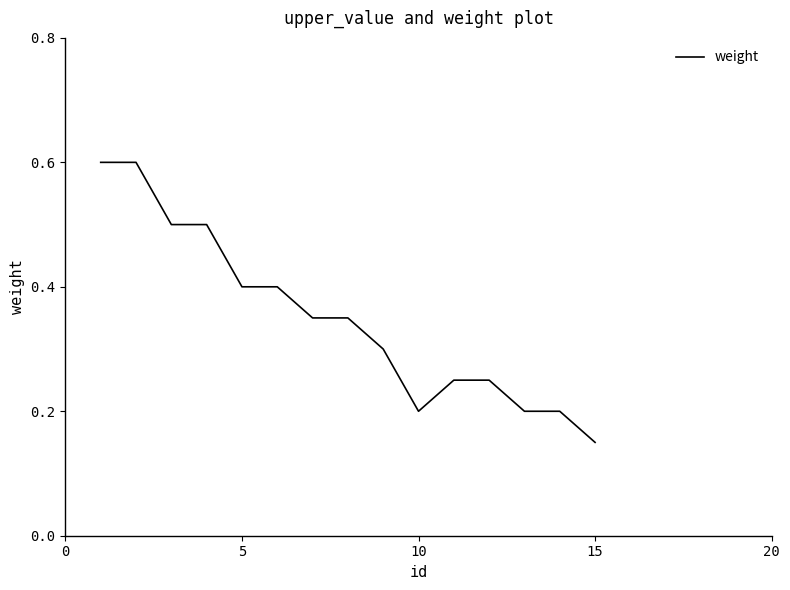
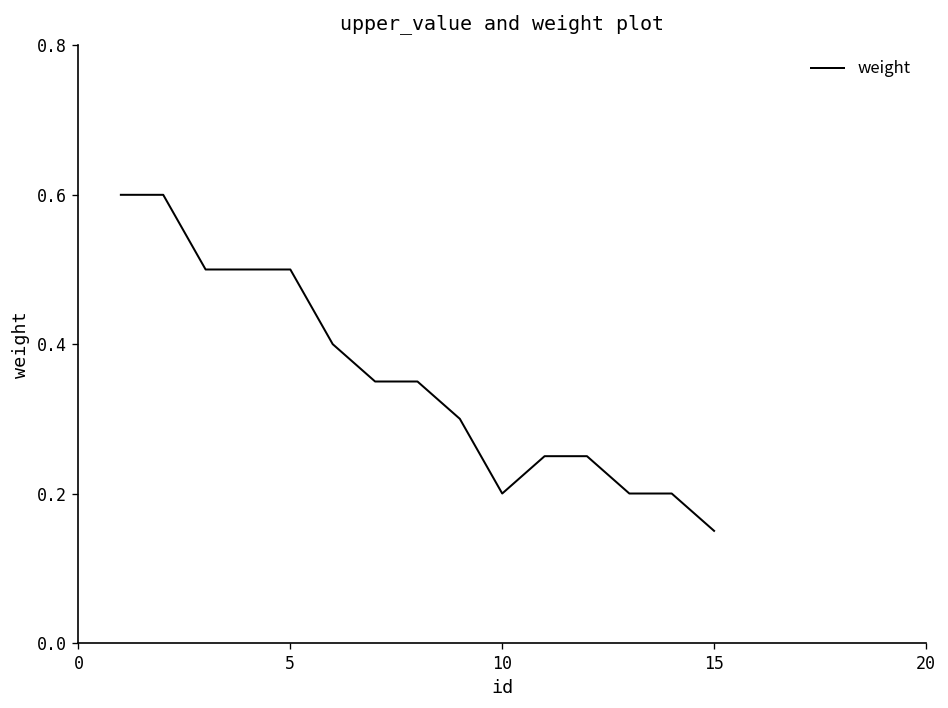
5: 0.4 -> 0.5
